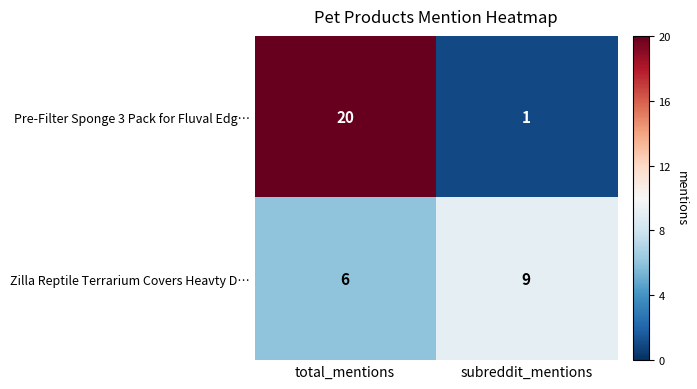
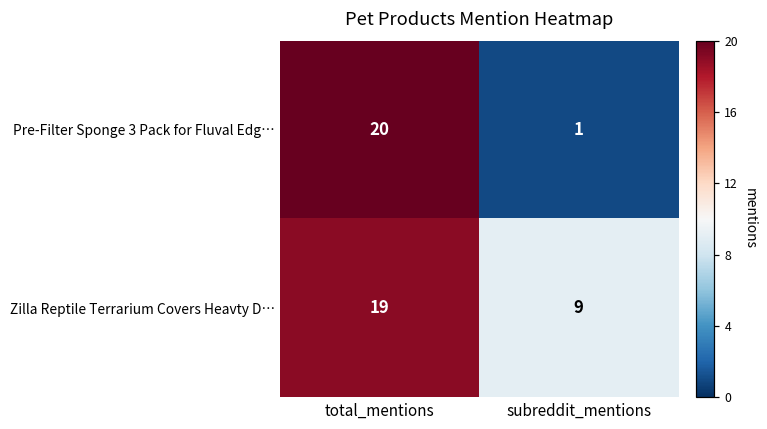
Zilla Reptile Terrarium Covers Heavty D…, total_mentions: 6 -> 19
